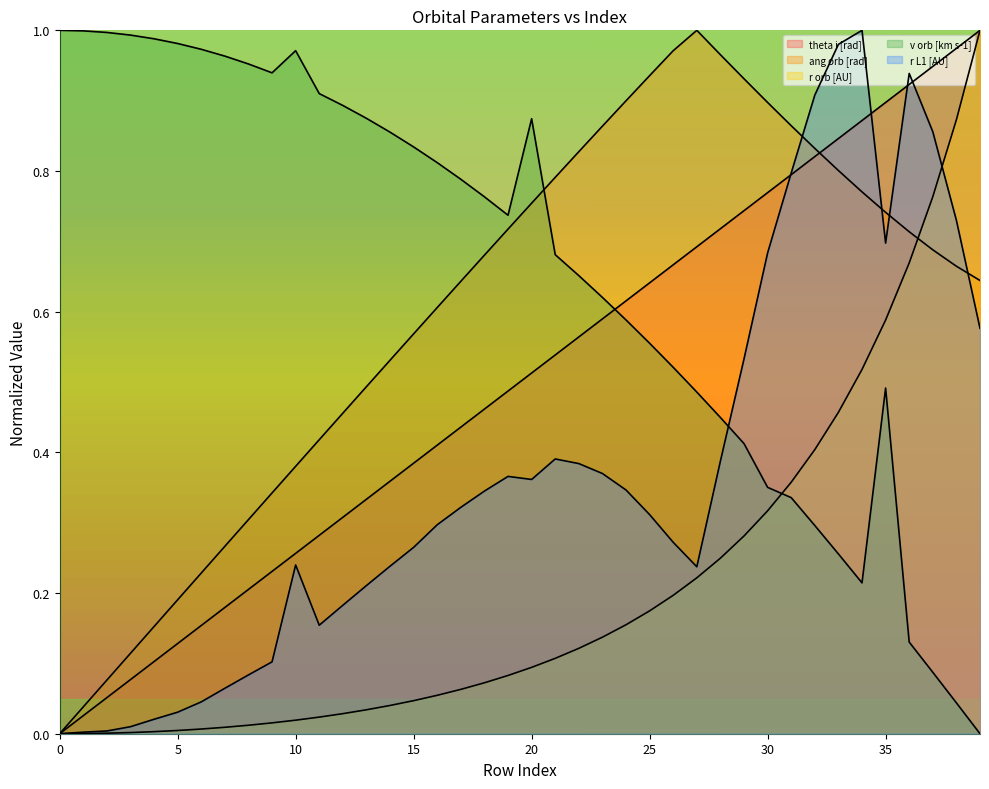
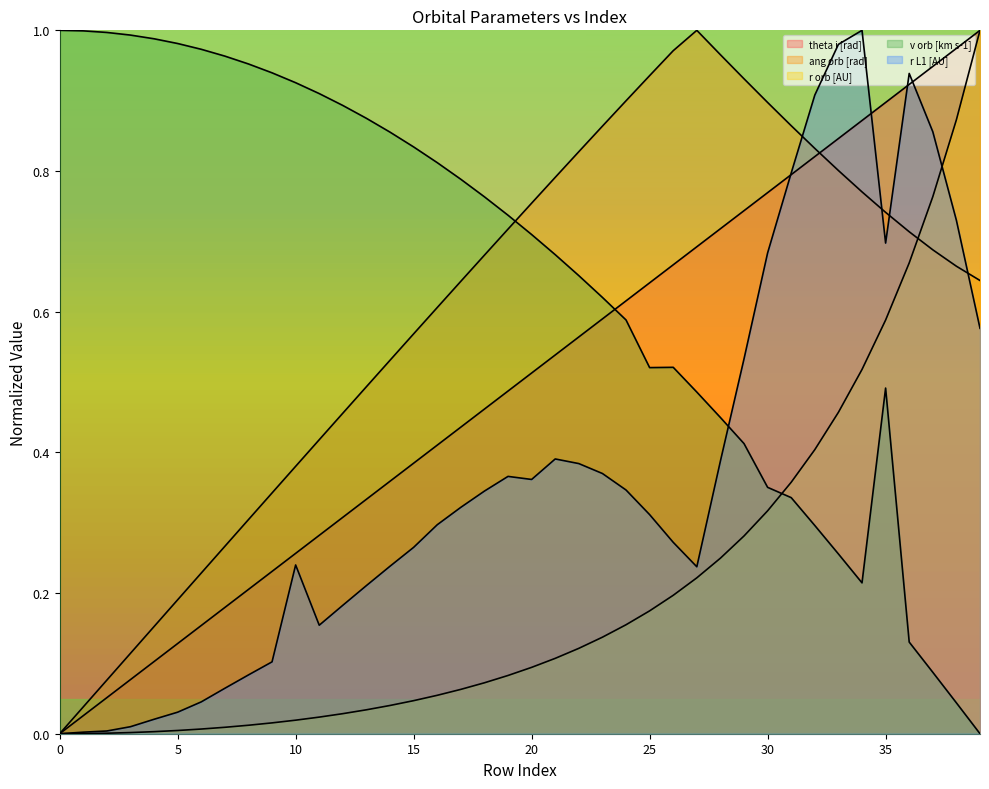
v orb [km s-1], 10: 0.97 -> 0.93
v orb [km s-1], 20: 0.87 -> 0.71
v orb [km s-1], 25: 0.56 -> 0.52
